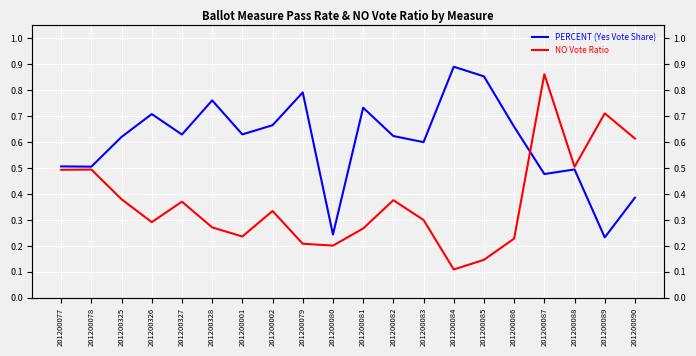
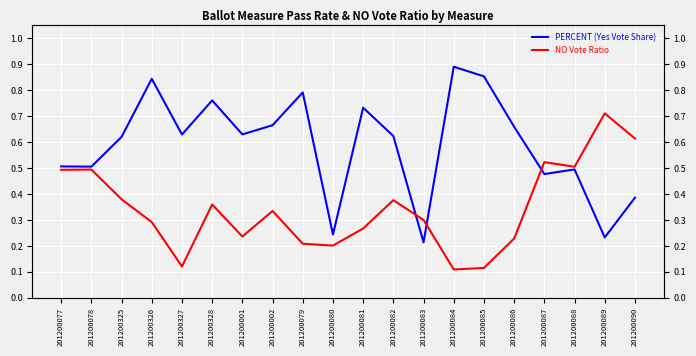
PERCENT (Yes Vote Share), 201200326: 0.71 -> 0.84
NO Vote Ratio, 201200327: 0.37 -> 0.12
NO Vote Ratio, 201200328: 0.27 -> 0.36
PERCENT (Yes Vote Share), 201200083: 0.60 -> 0.21
NO Vote Ratio, 201200085: 0.15 -> 0.12
NO Vote Ratio, 201200087: 0.86 -> 0.52
